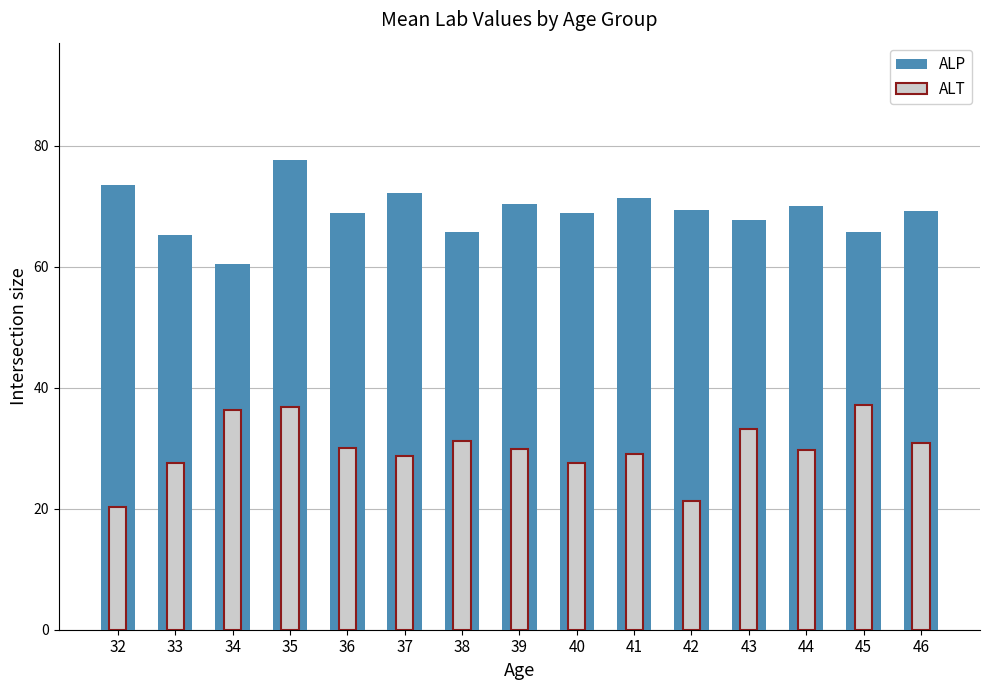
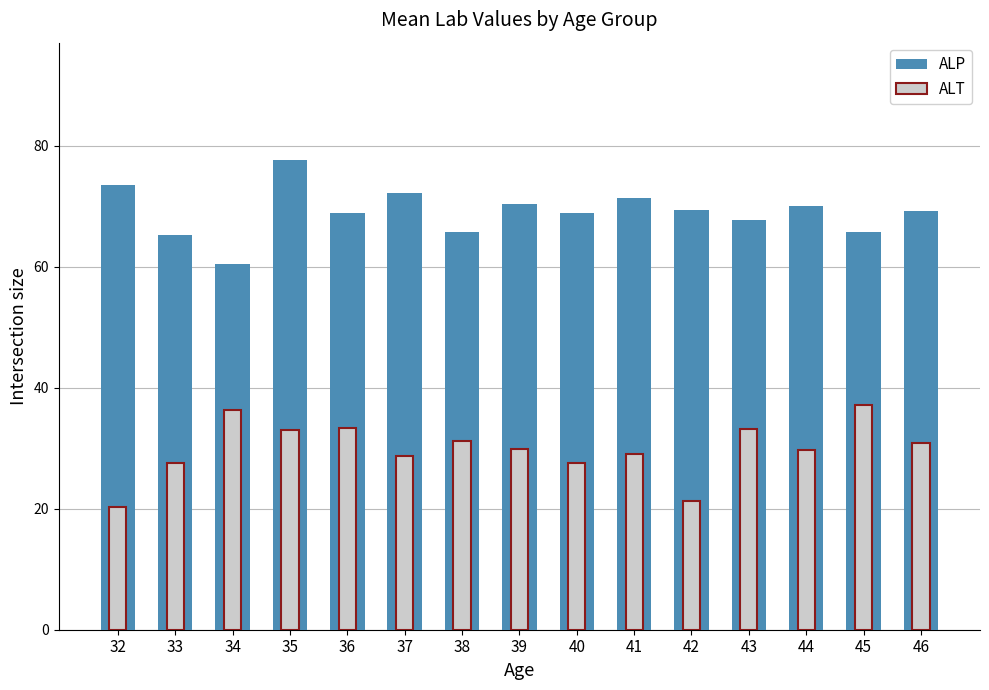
ALT, 35: 37 -> 33
ALT, 36: 30 -> 33
